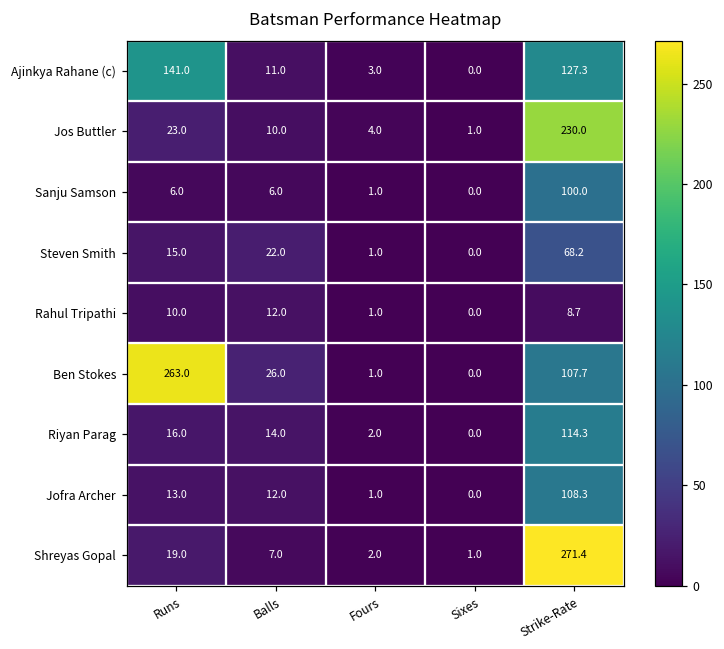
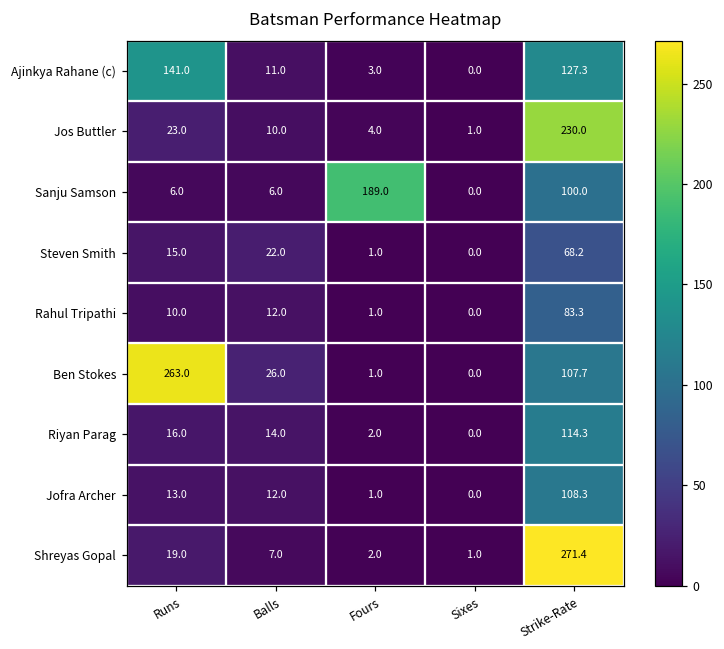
Sanju Samson, Fours: 1.0 -> 189.0
Rahul Tripathi, Strike-Rate: 8.7 -> 83.3
